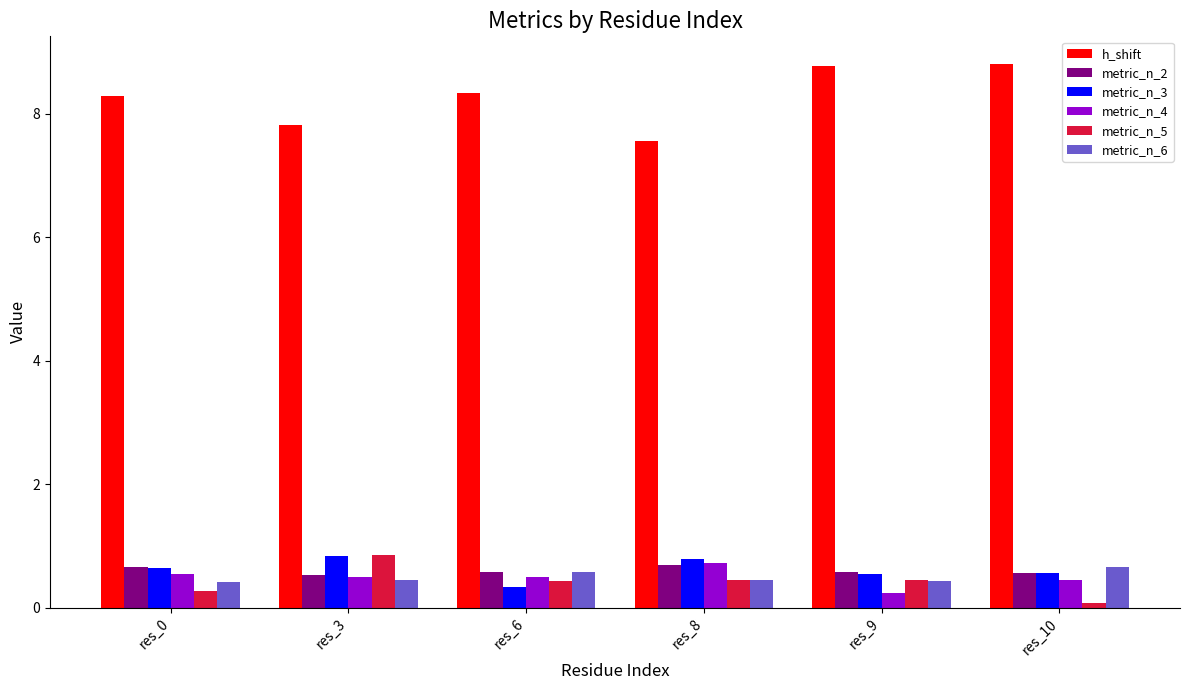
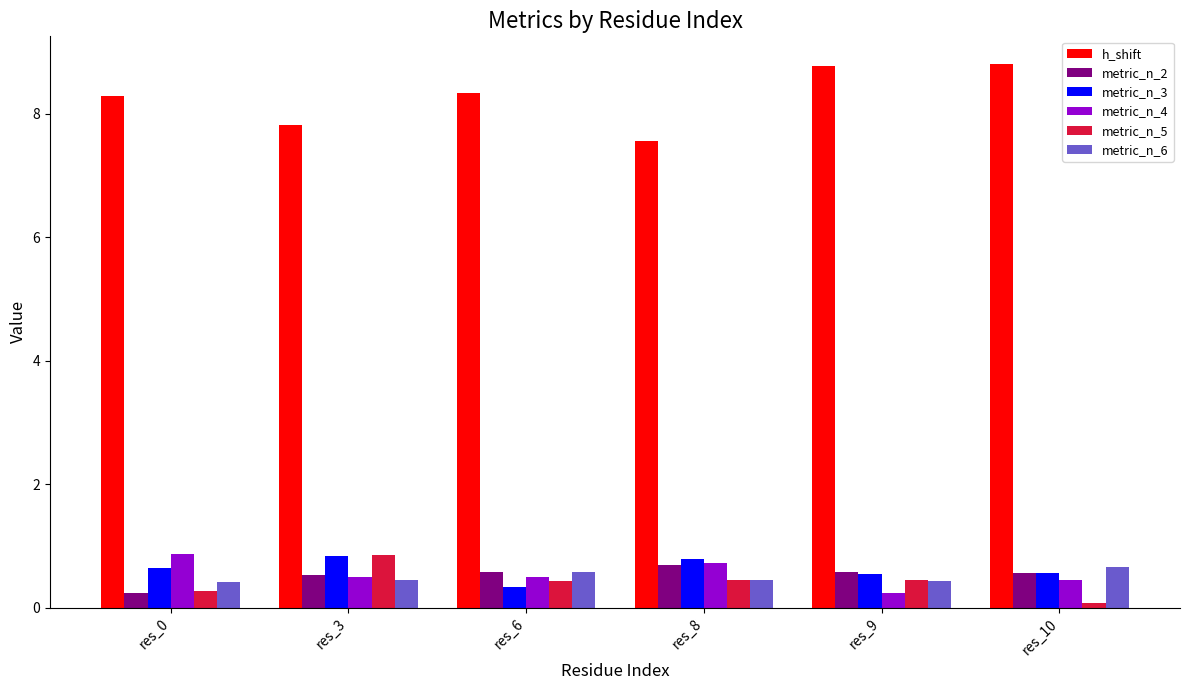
metric_n_2, res_0: 0.7 -> 0.2
metric_n_4, res_0: 0.5 -> 0.9
